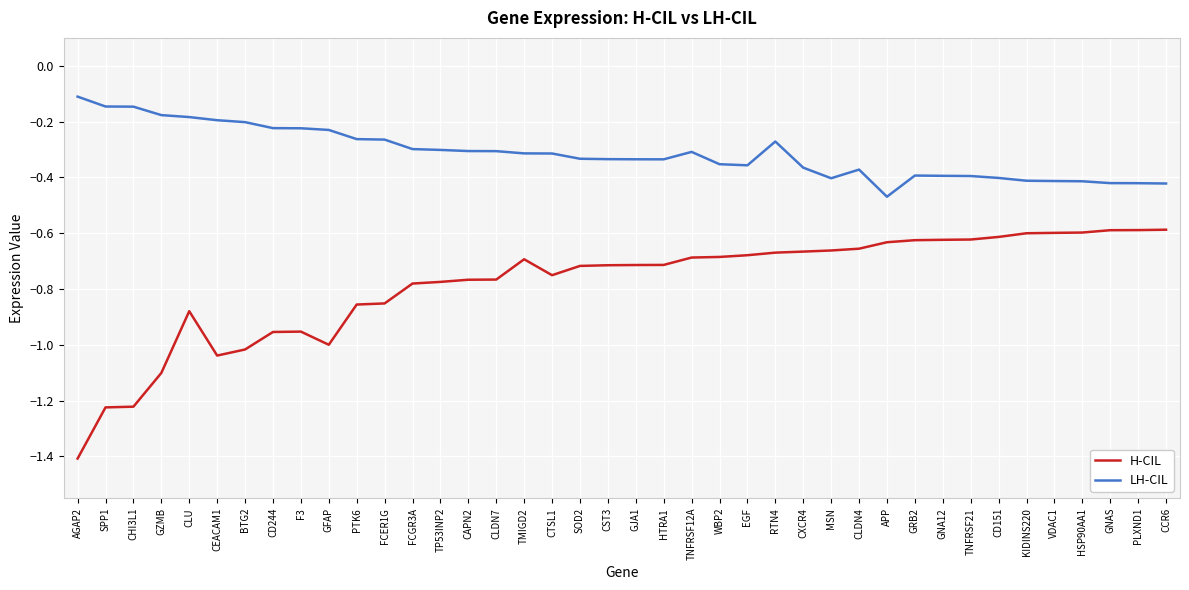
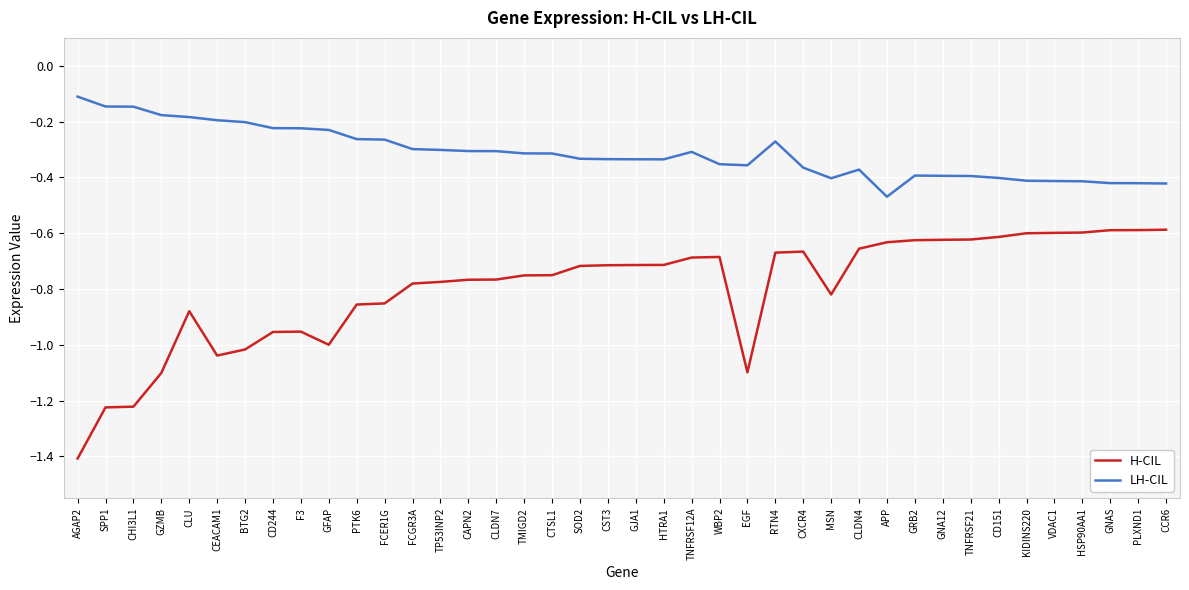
H-CIL, TMIGD2: -0.69 -> -0.75
H-CIL, EGF: -0.68 -> -1.10
H-CIL, MSN: -0.66 -> -0.82
